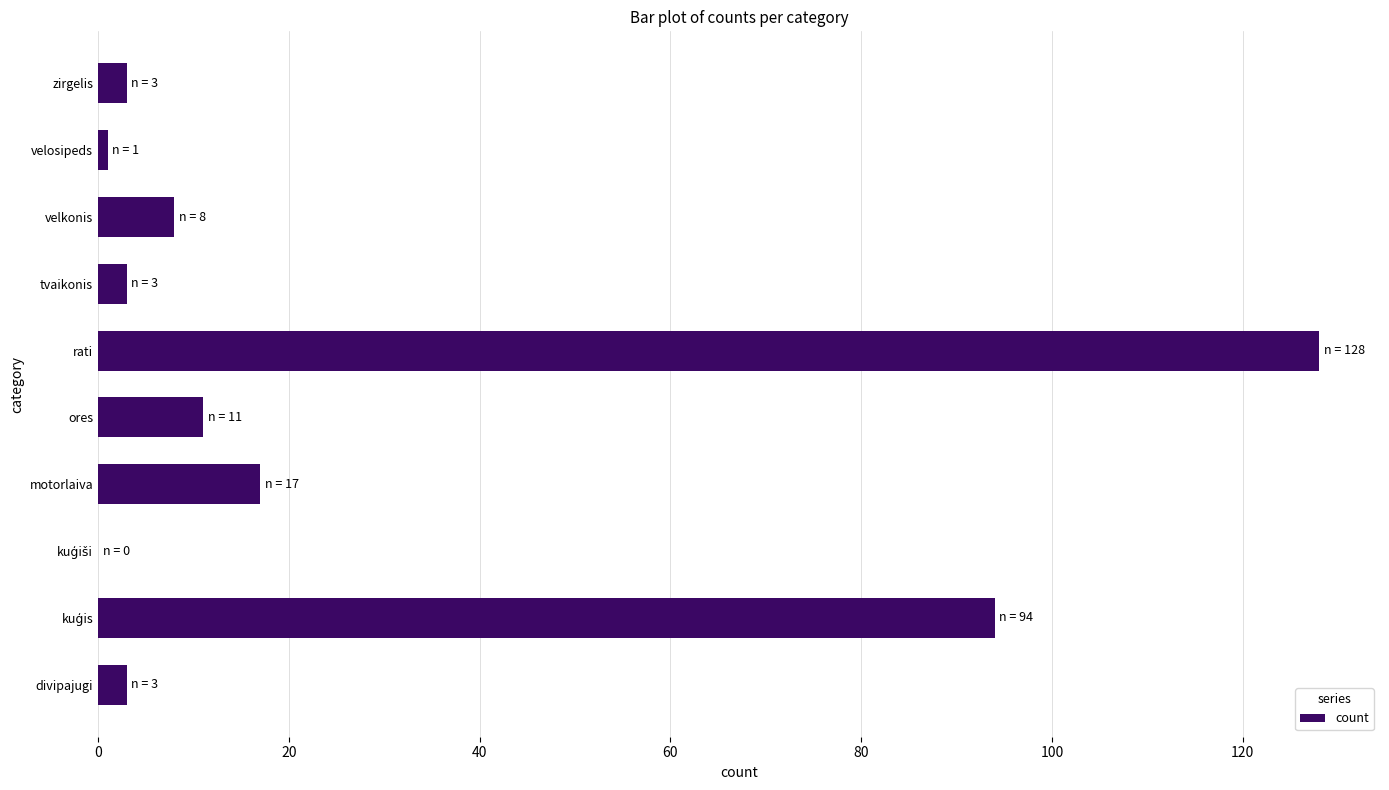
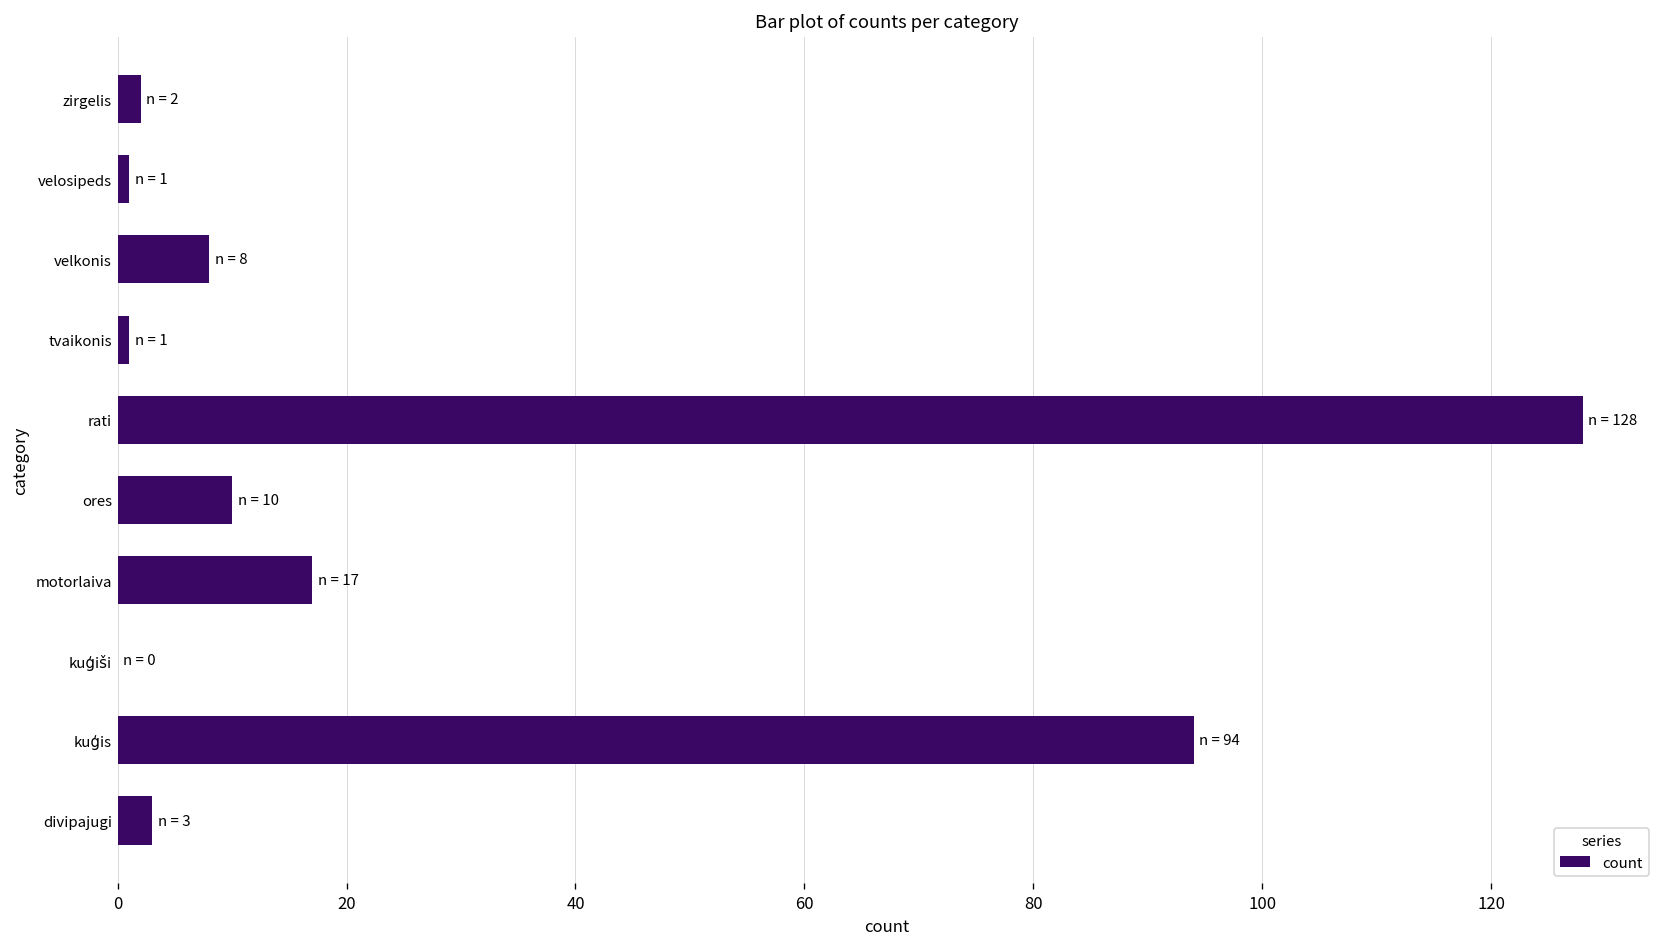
zirgelis: 3 -> 2
tvaikonis: 3 -> 1
ores: 11 -> 10
